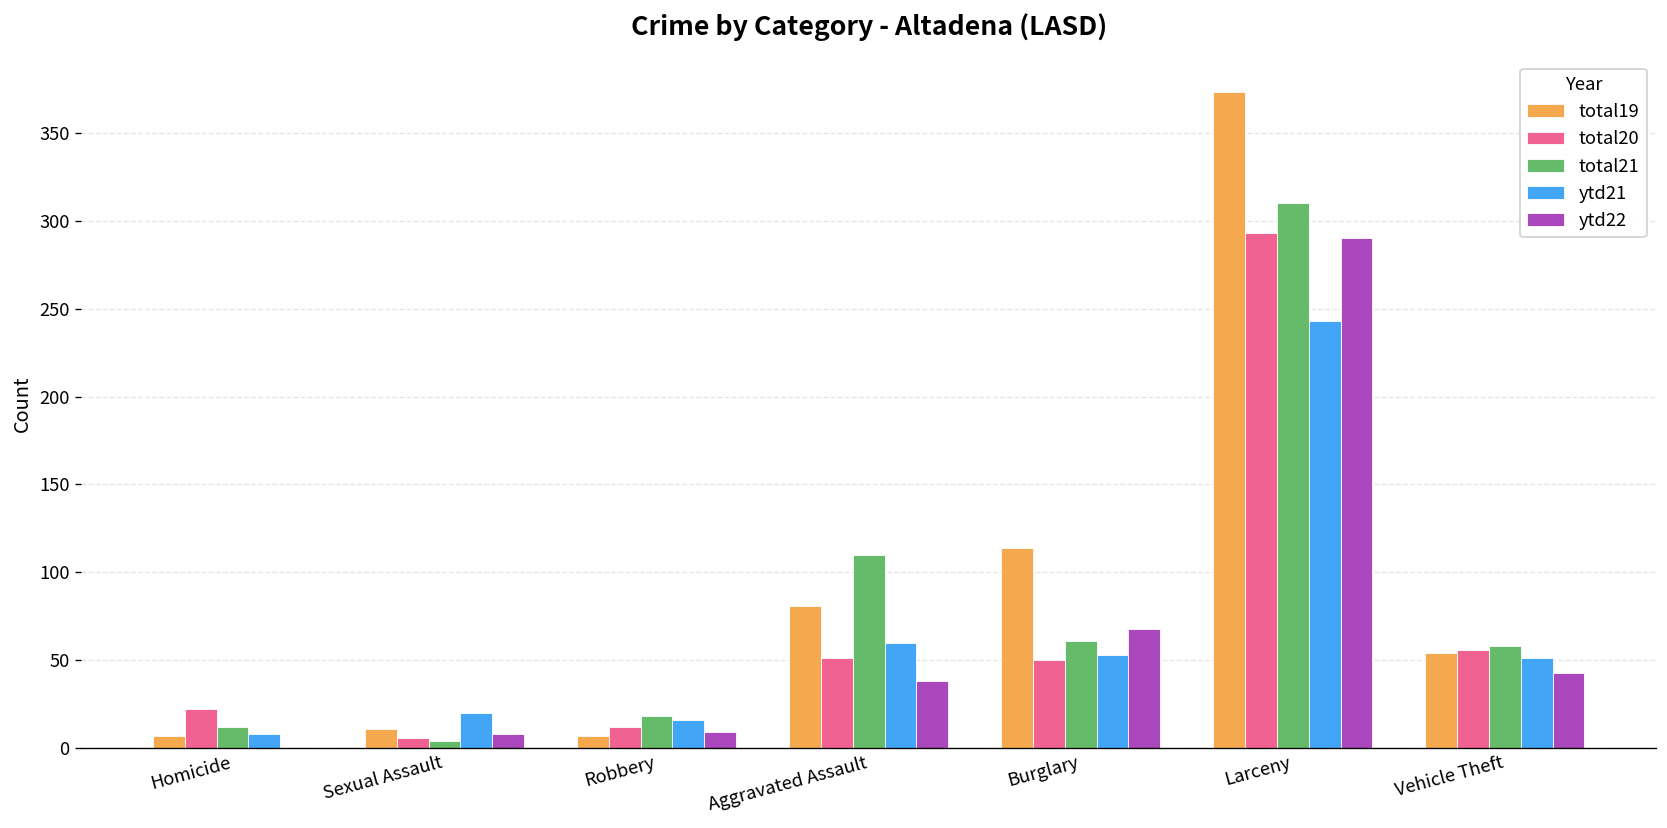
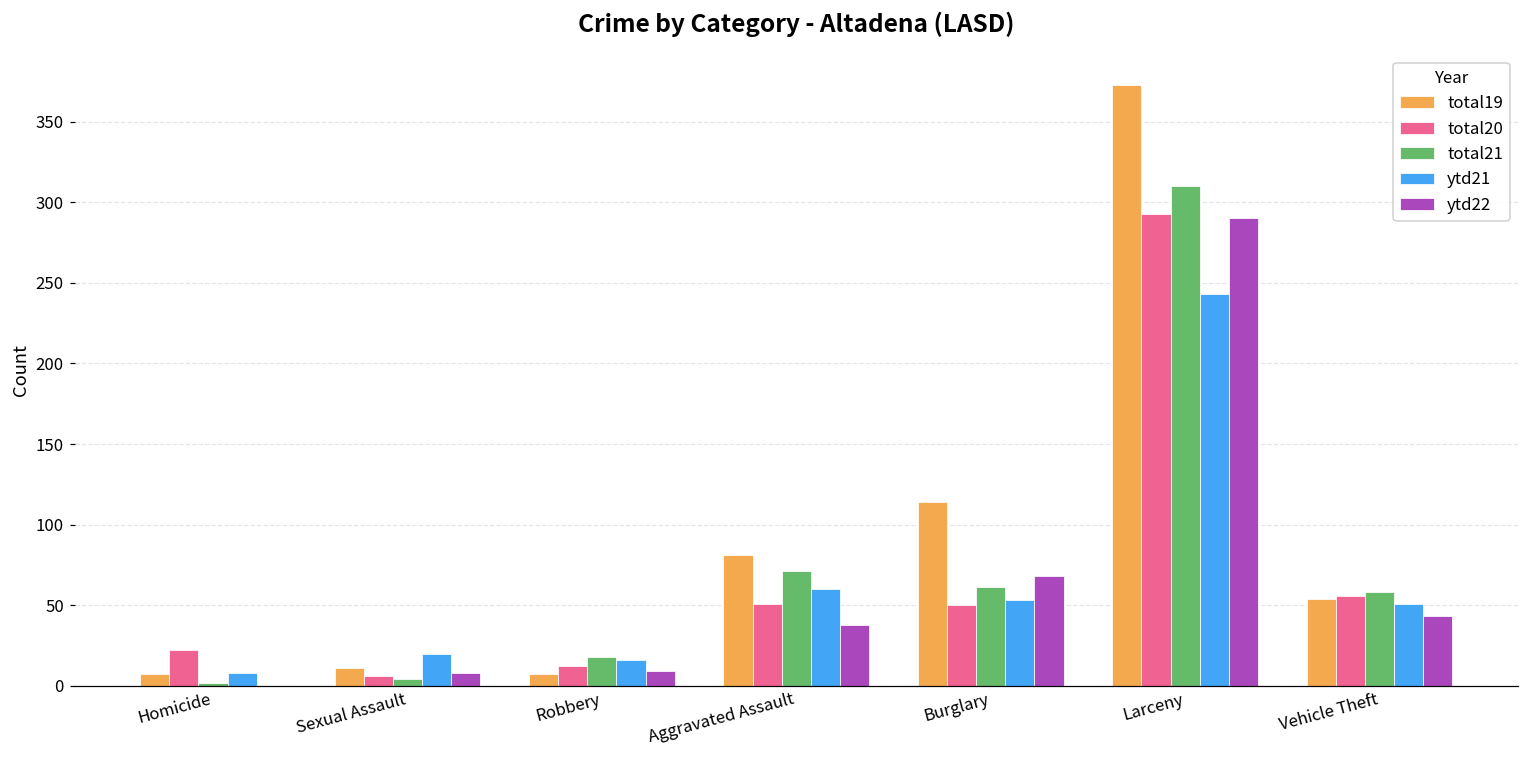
total21, Homicide: 12 -> 2
total21, Aggravated Assault: 110 -> 71
